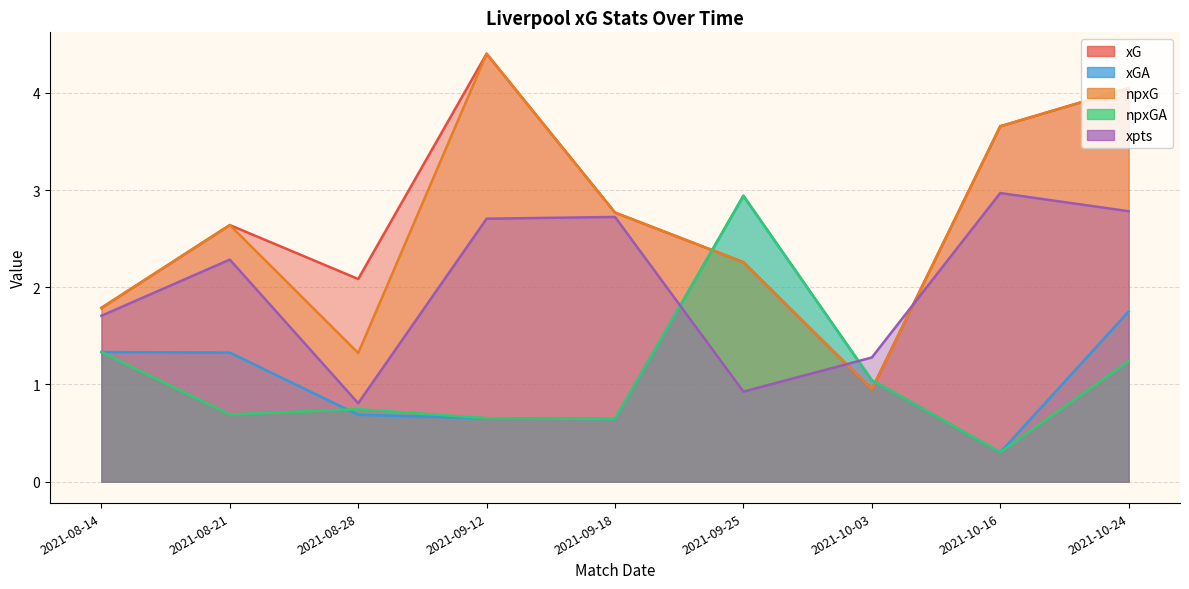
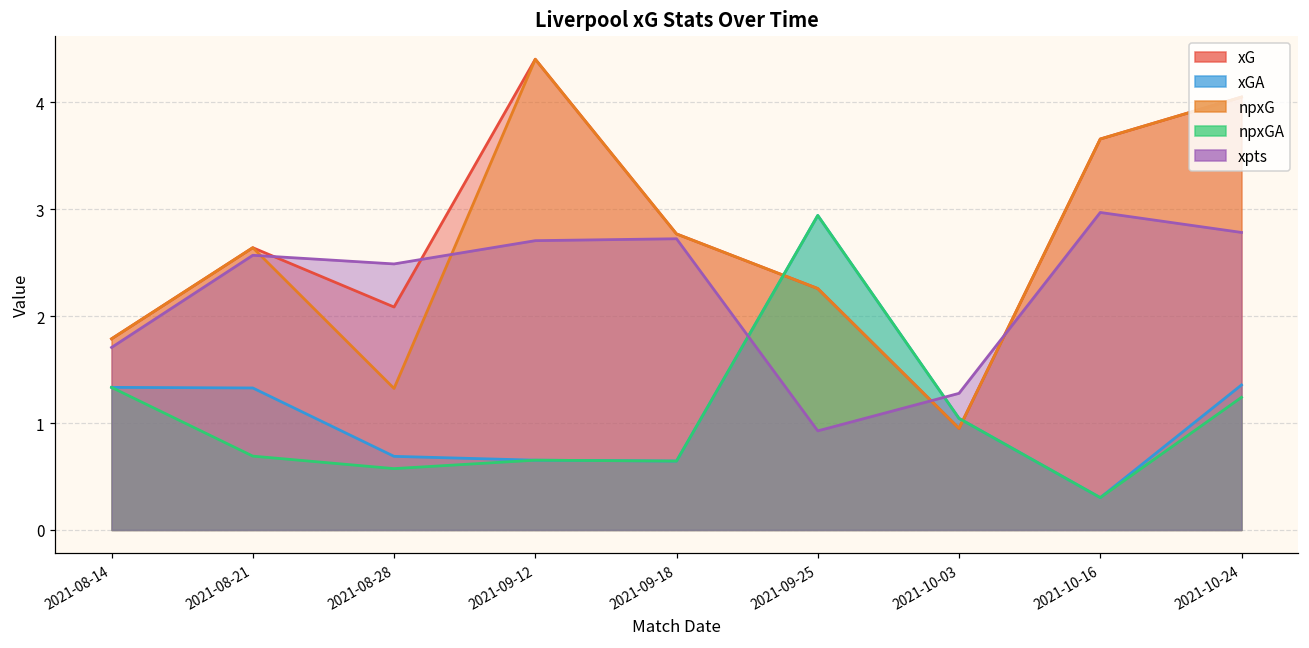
xpts, 2021-08-21: 2.3 -> 2.6
npxGA, 2021-08-28: 0.7 -> 0.6
xpts, 2021-08-28: 0.8 -> 2.5
xGA, 2021-10-24: 1.8 -> 1.4
